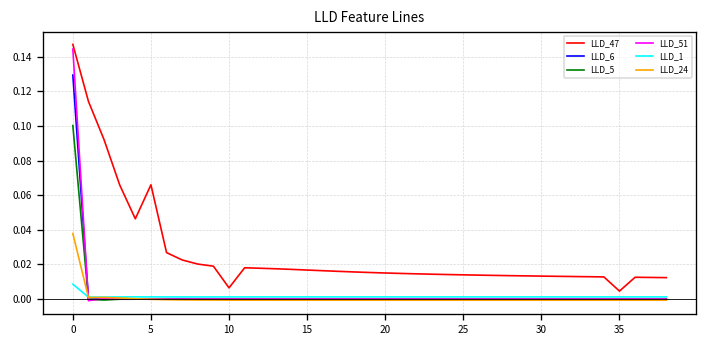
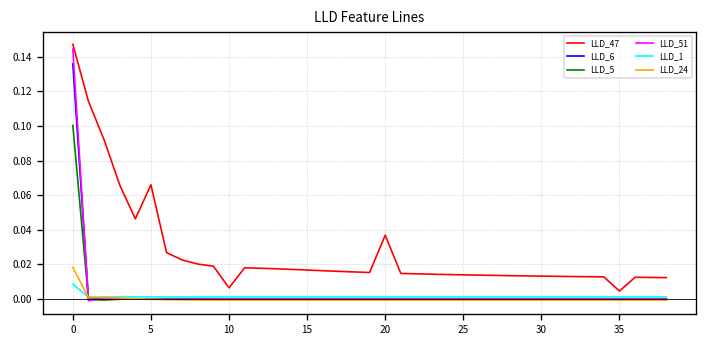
LLD_6, 0: 0.129 -> 0.136
LLD_24, 0: 0.038 -> 0.018
LLD_47, 20: 0.015 -> 0.037
